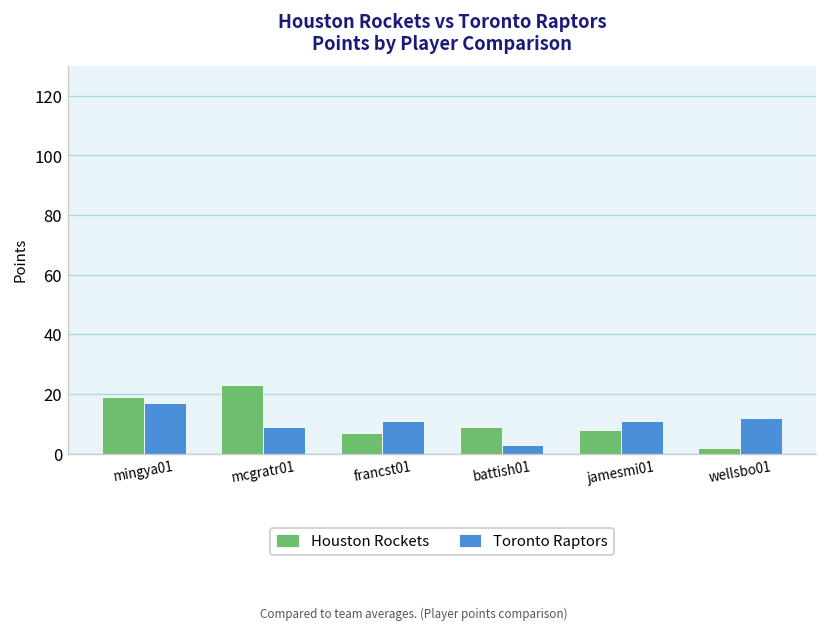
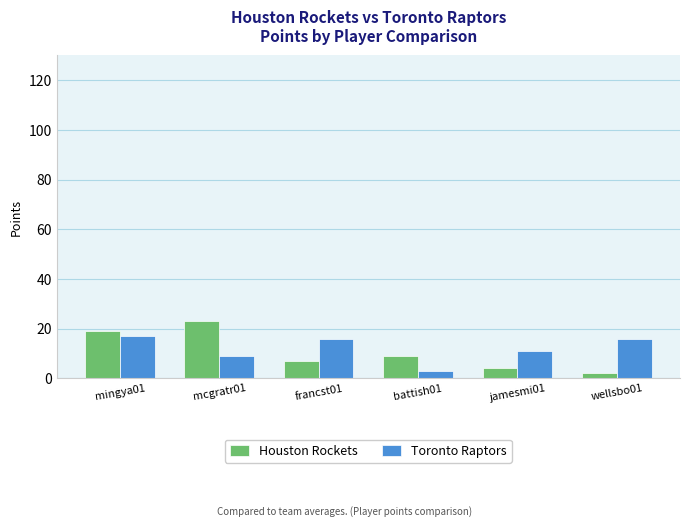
Toronto Raptors, francst01: 11 -> 16
Houston Rockets, jamesmi01: 8 -> 4
Toronto Raptors, wellsbo01: 12 -> 16
